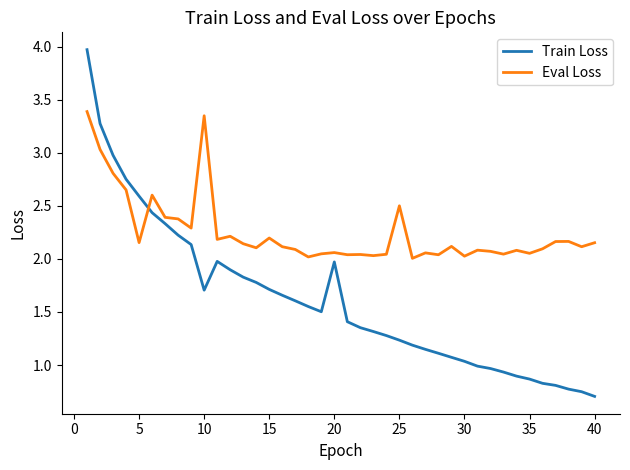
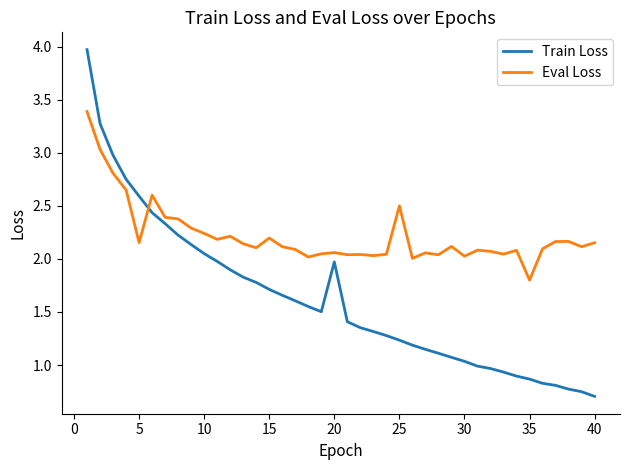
Train Loss, 10: 1.70 -> 2.05
Eval Loss, 10: 3.35 -> 2.24
Eval Loss, 35: 2.05 -> 1.80
